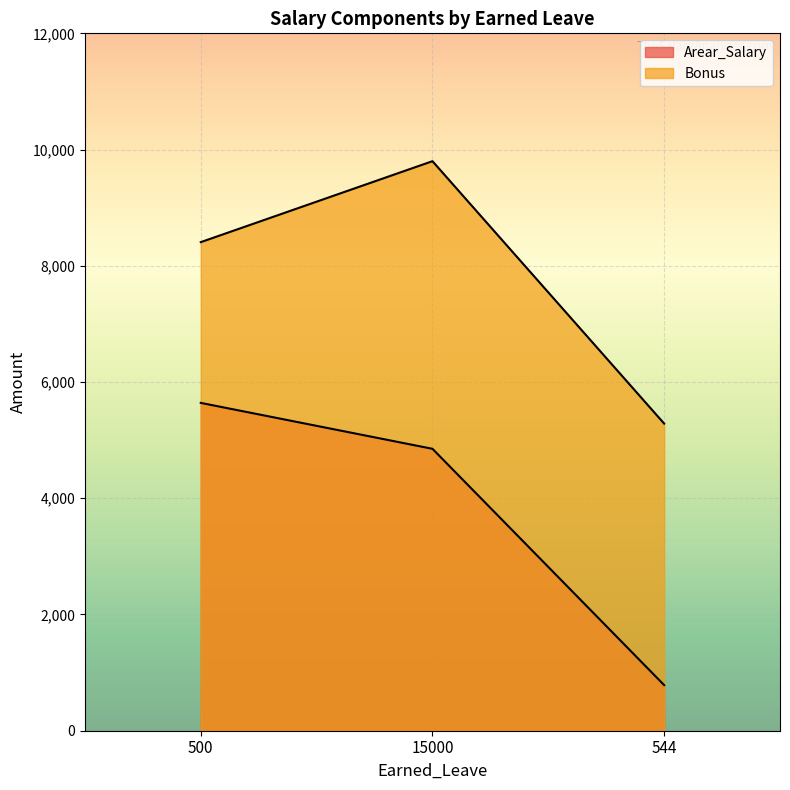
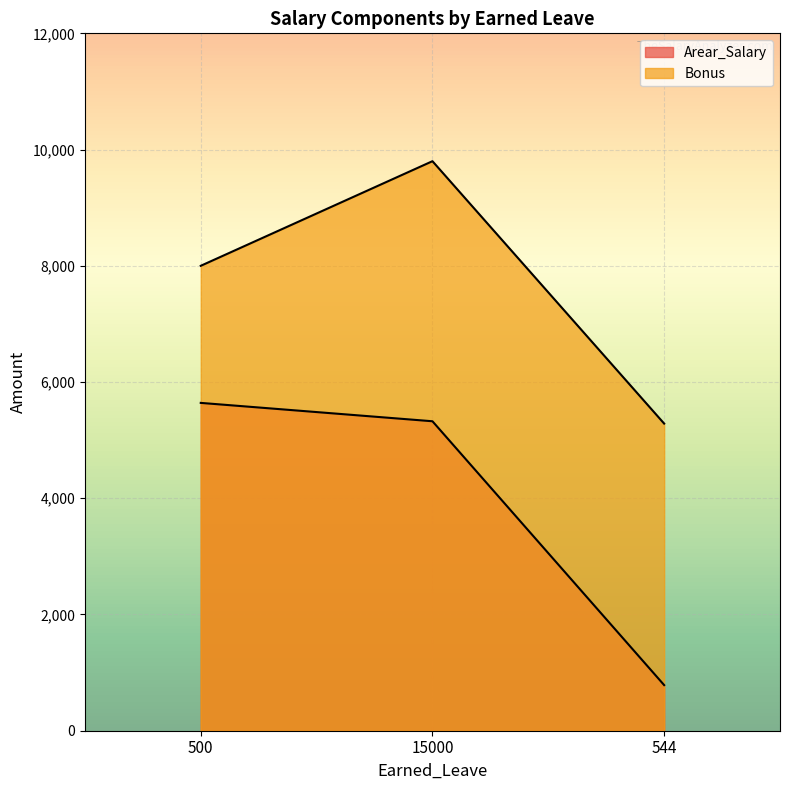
Bonus, 500: 8,400 -> 8,000
Arear_Salary, 15000: 4,900 -> 5,300
